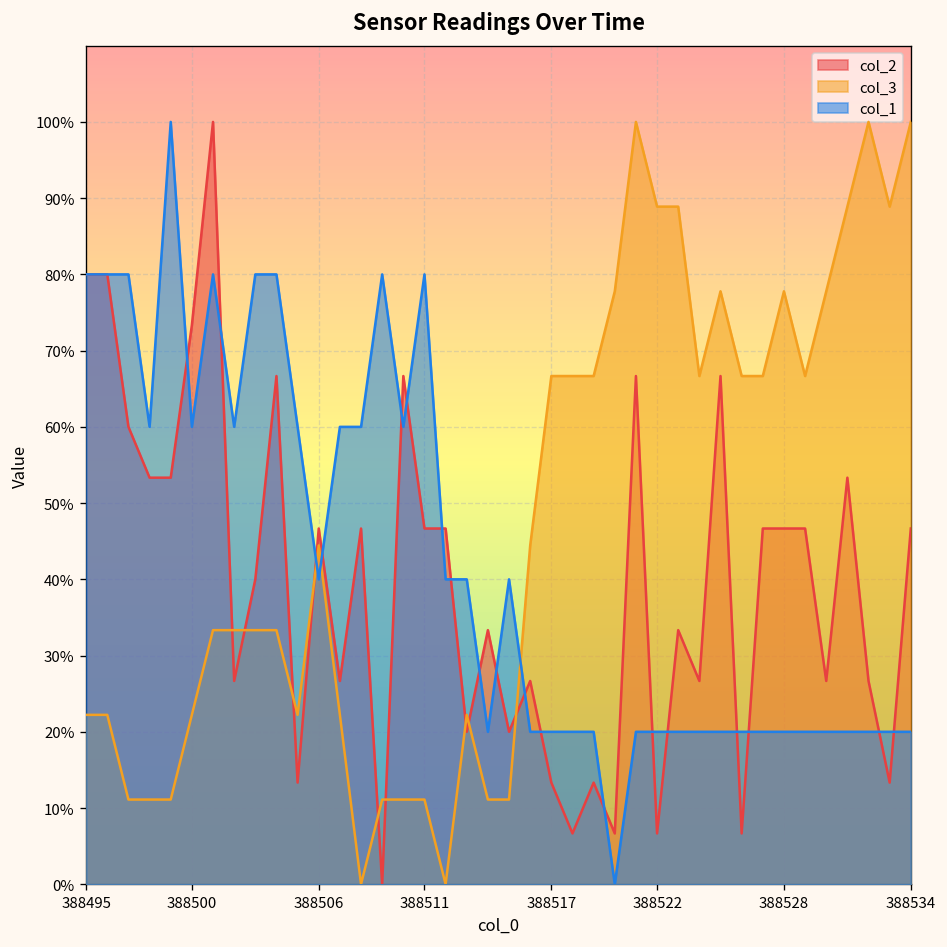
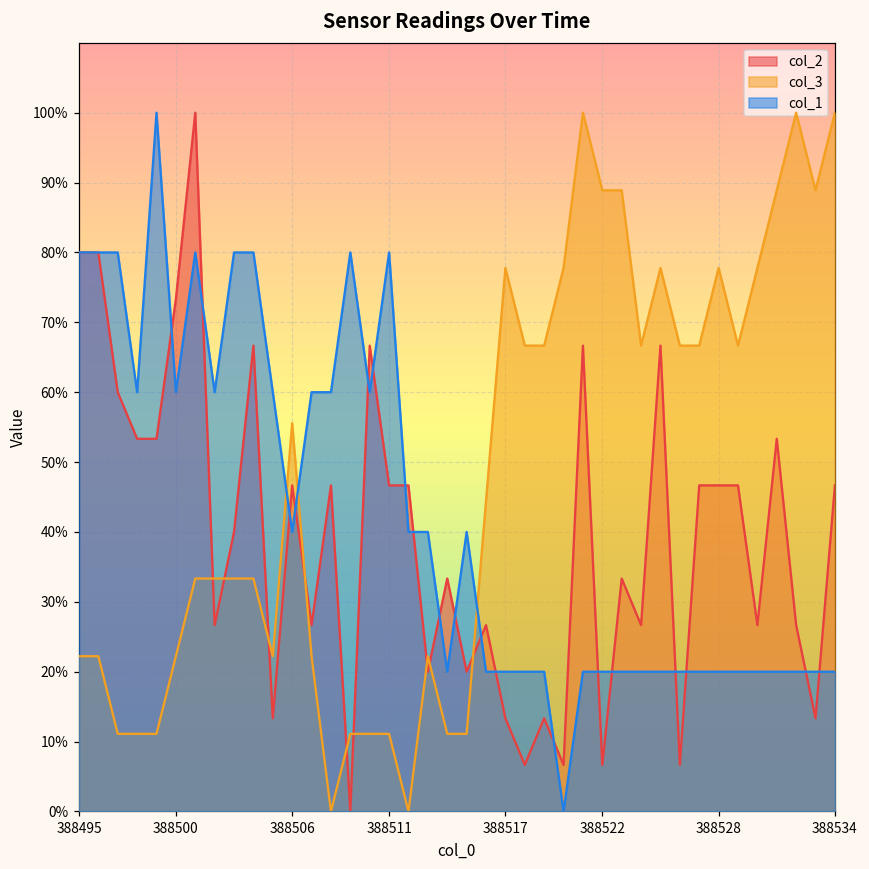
col_3, 388506: 44% -> 56%
col_3, 388517: 67% -> 78%
